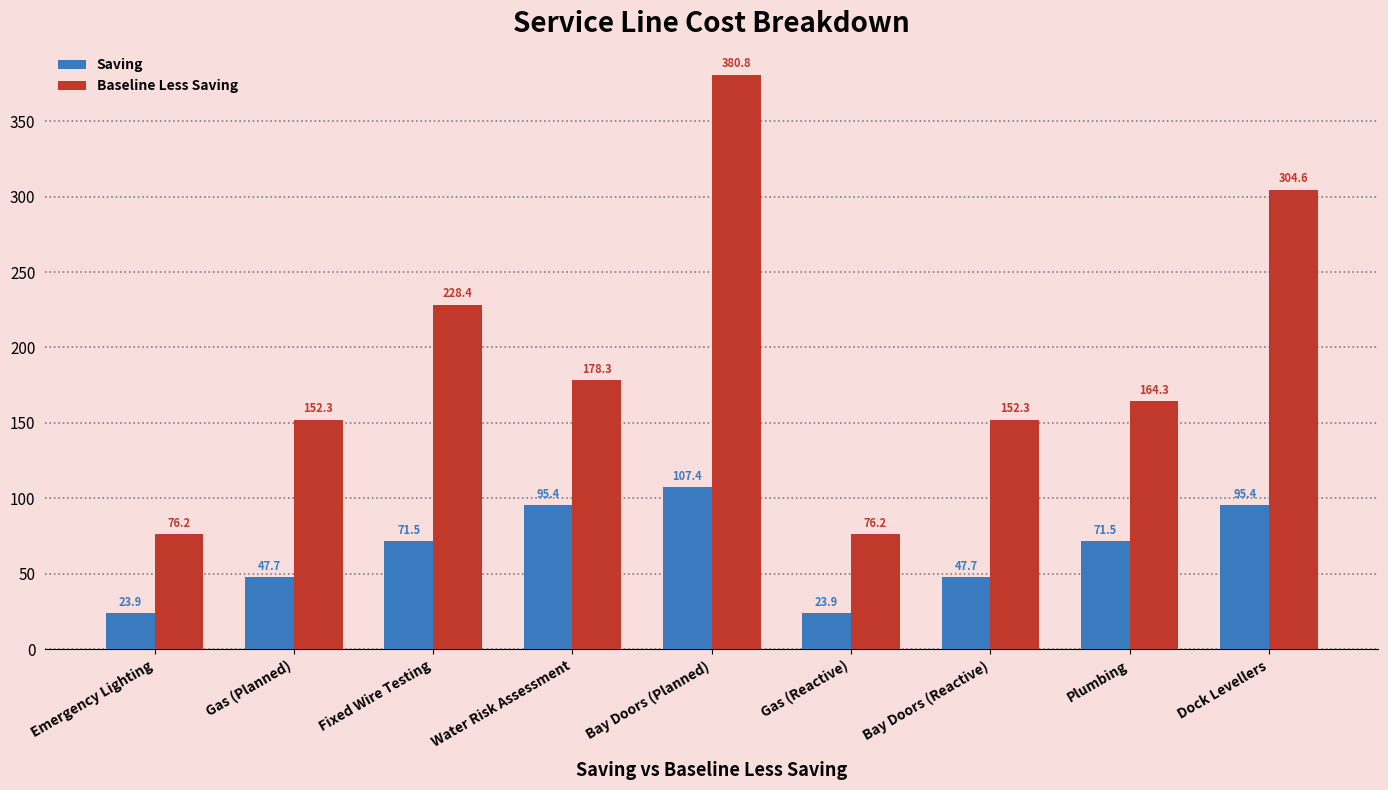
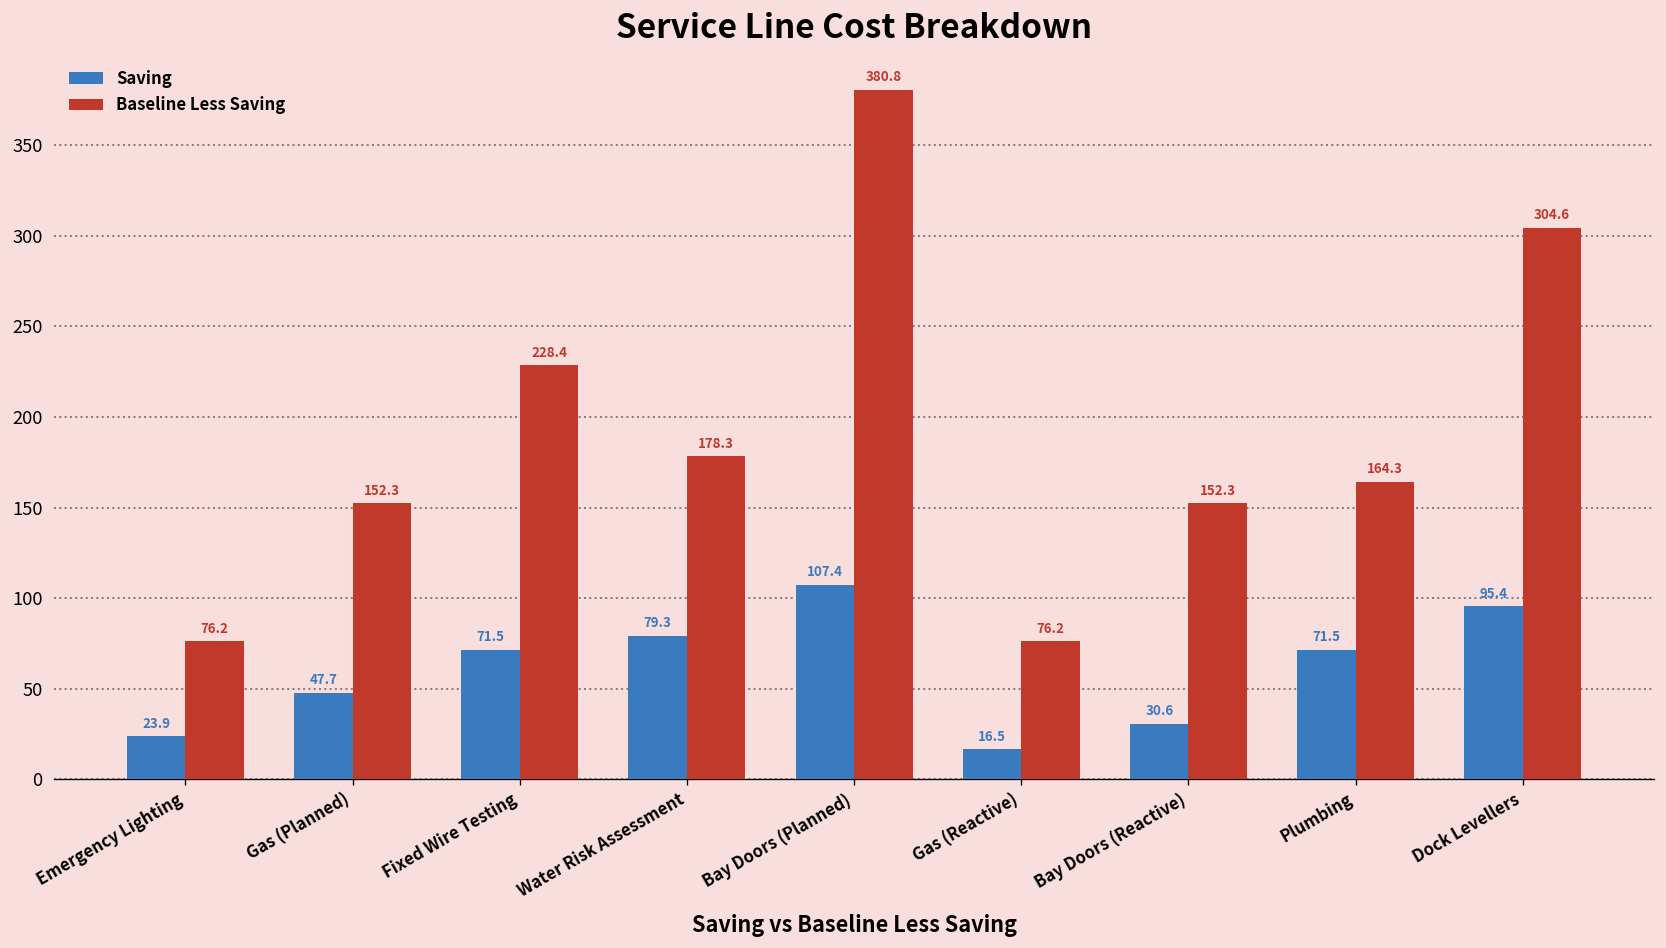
Saving, Water Risk Assessment: 95.4 -> 79.3
Saving, Gas (Reactive): 23.9 -> 16.5
Saving, Bay Doors (Reactive): 47.7 -> 30.6
